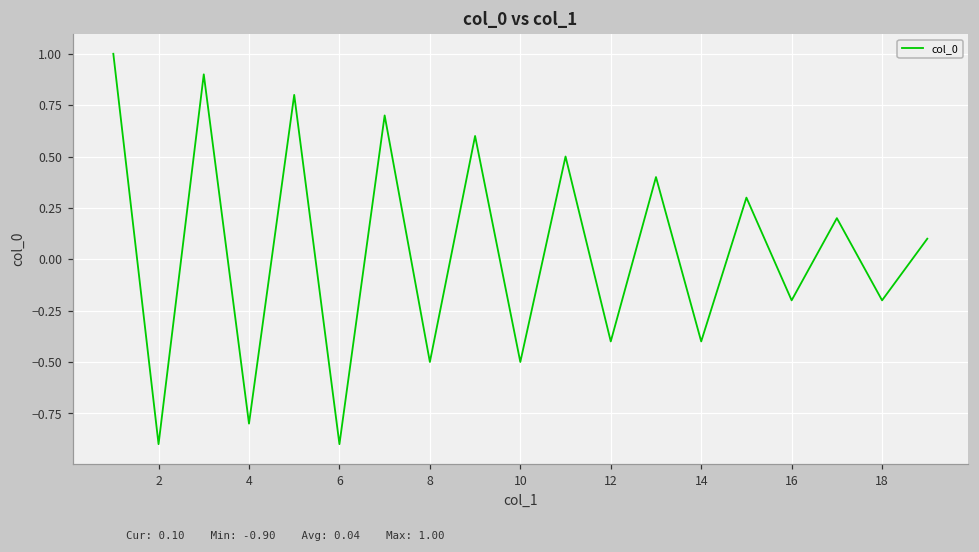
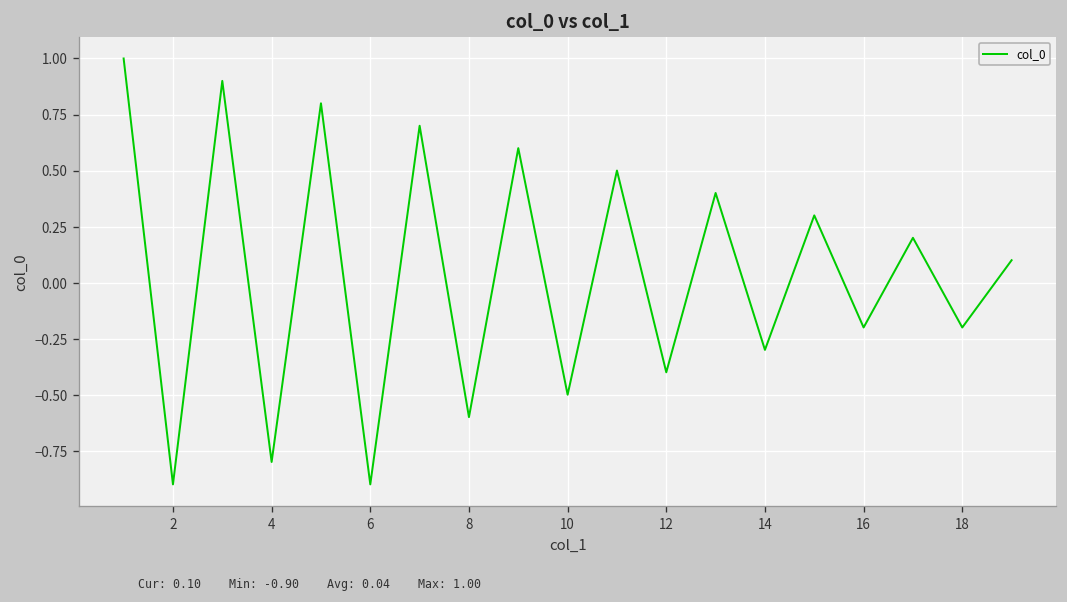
8: -0.5 -> -0.6
14: -0.4 -> -0.3
